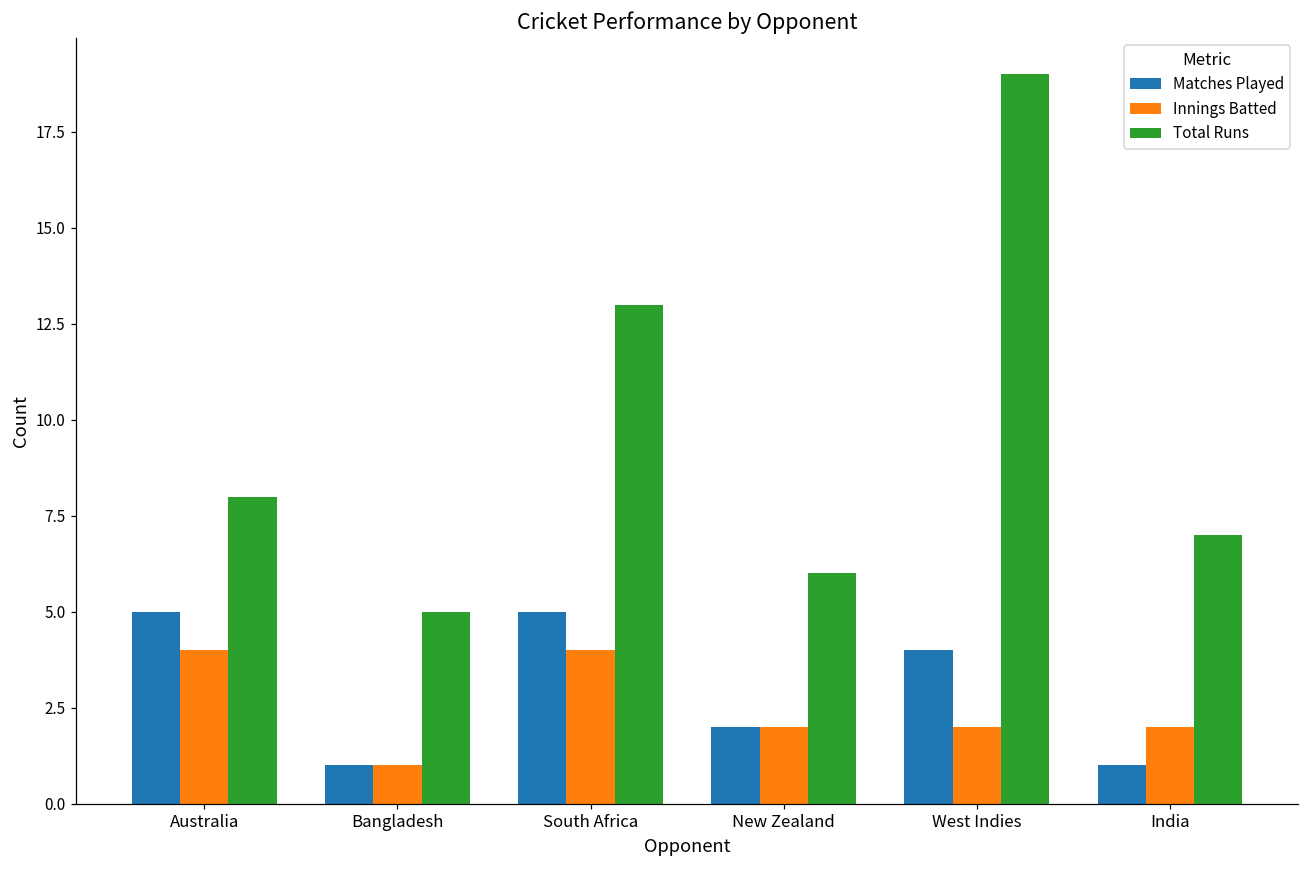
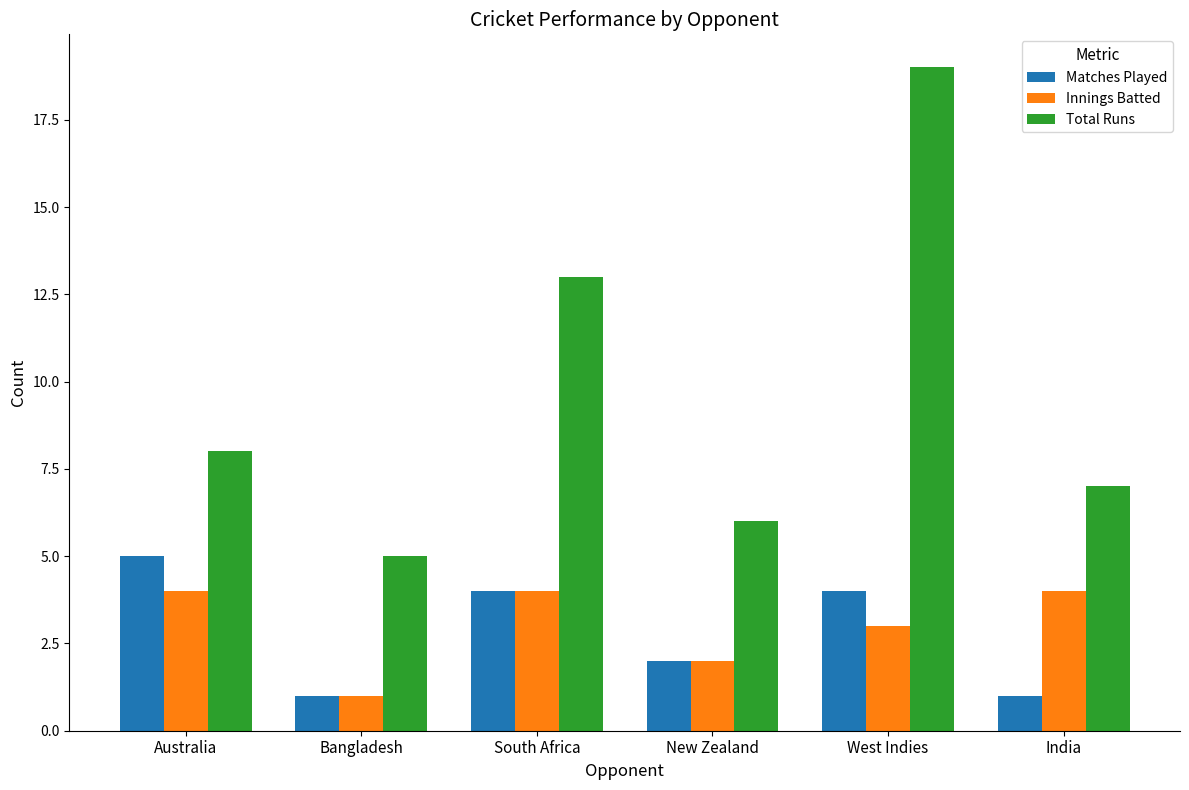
Matches Played, South Africa: 5 -> 4
Innings Batted, West Indies: 2 -> 3
Innings Batted, India: 2 -> 4
